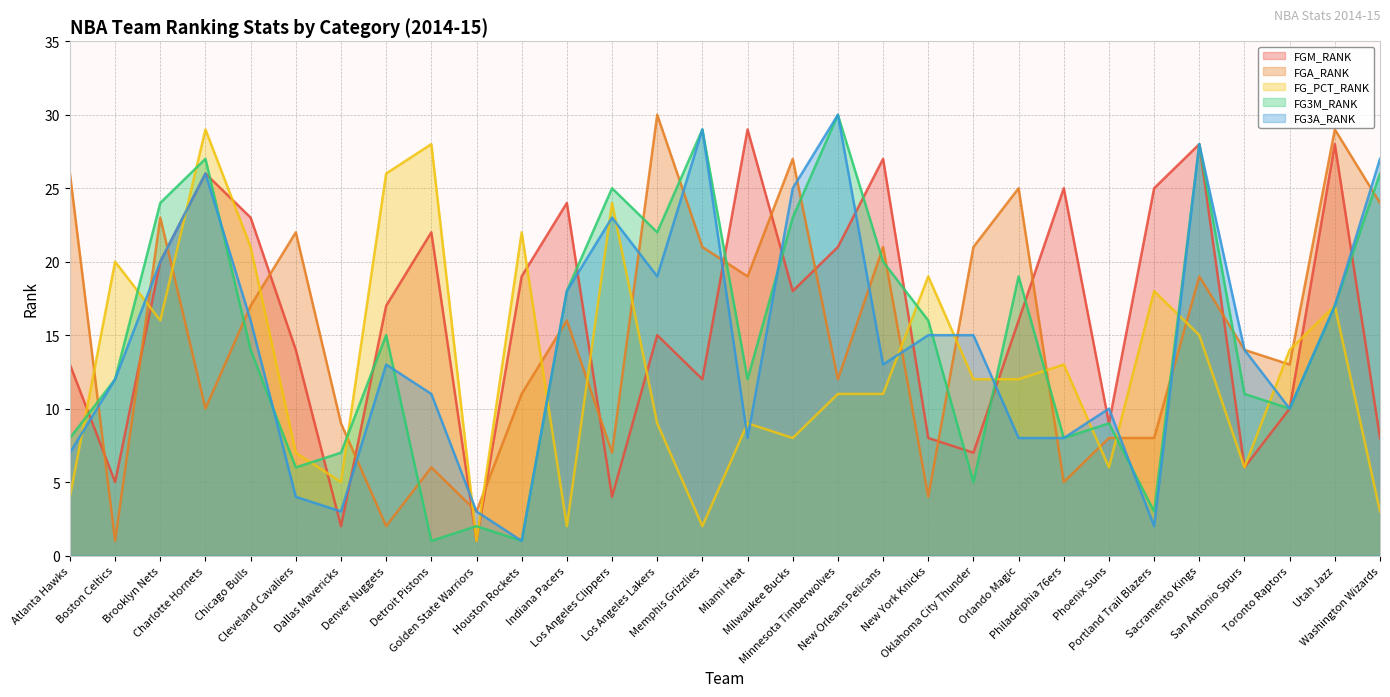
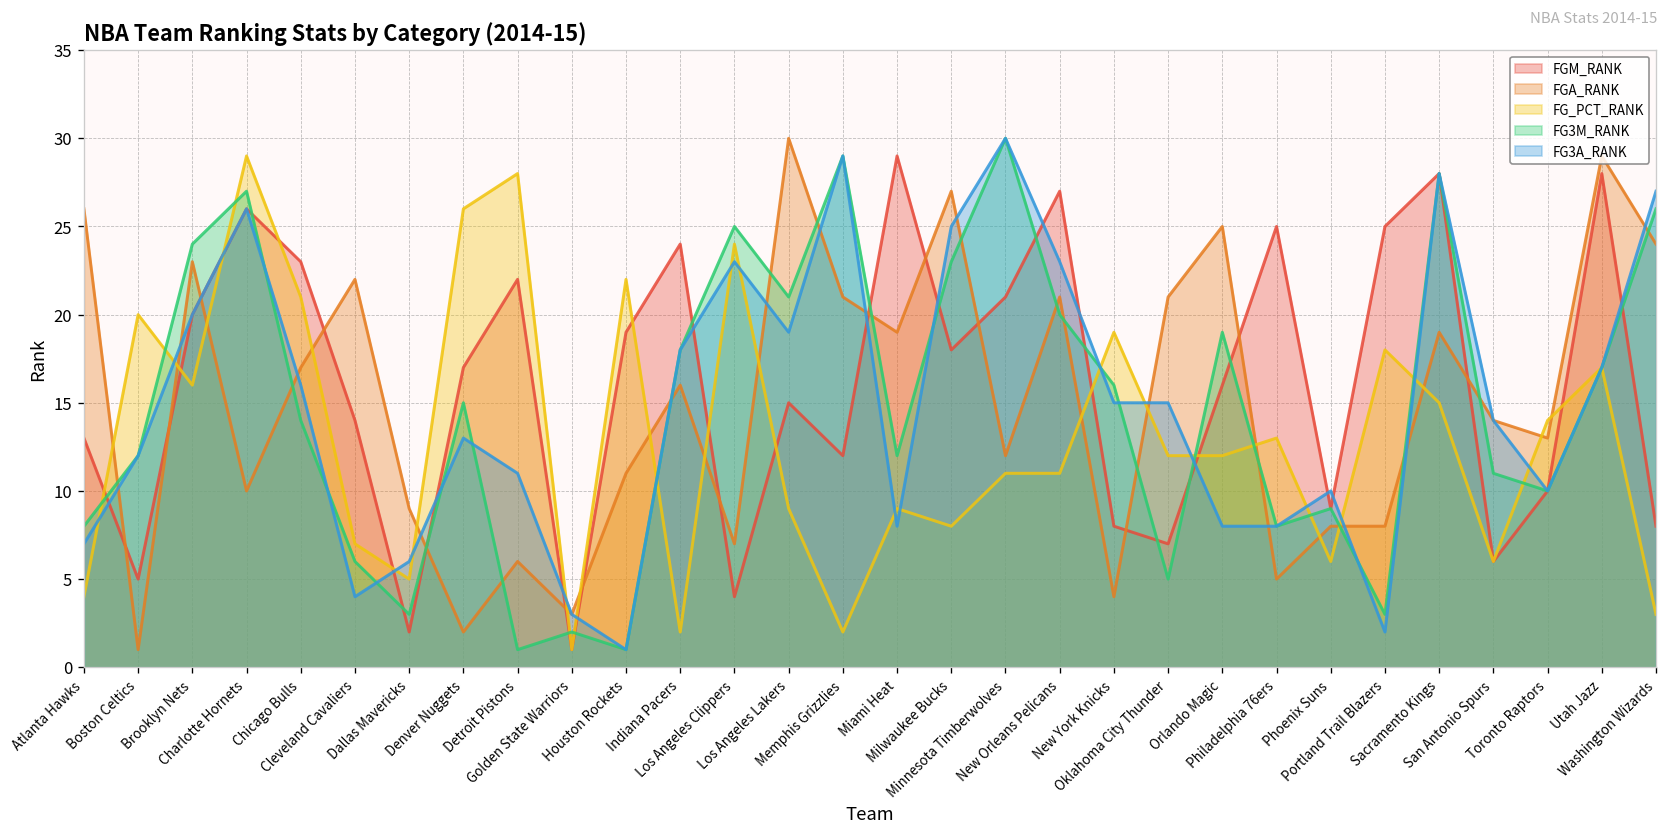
FG3M_RANK, Dallas Mavericks: 7 -> 3
FG3A_RANK, Dallas Mavericks: 3 -> 6
FG3M_RANK, Los Angeles Lakers: 22 -> 21
FG3A_RANK, New Orleans Pelicans: 13 -> 23
